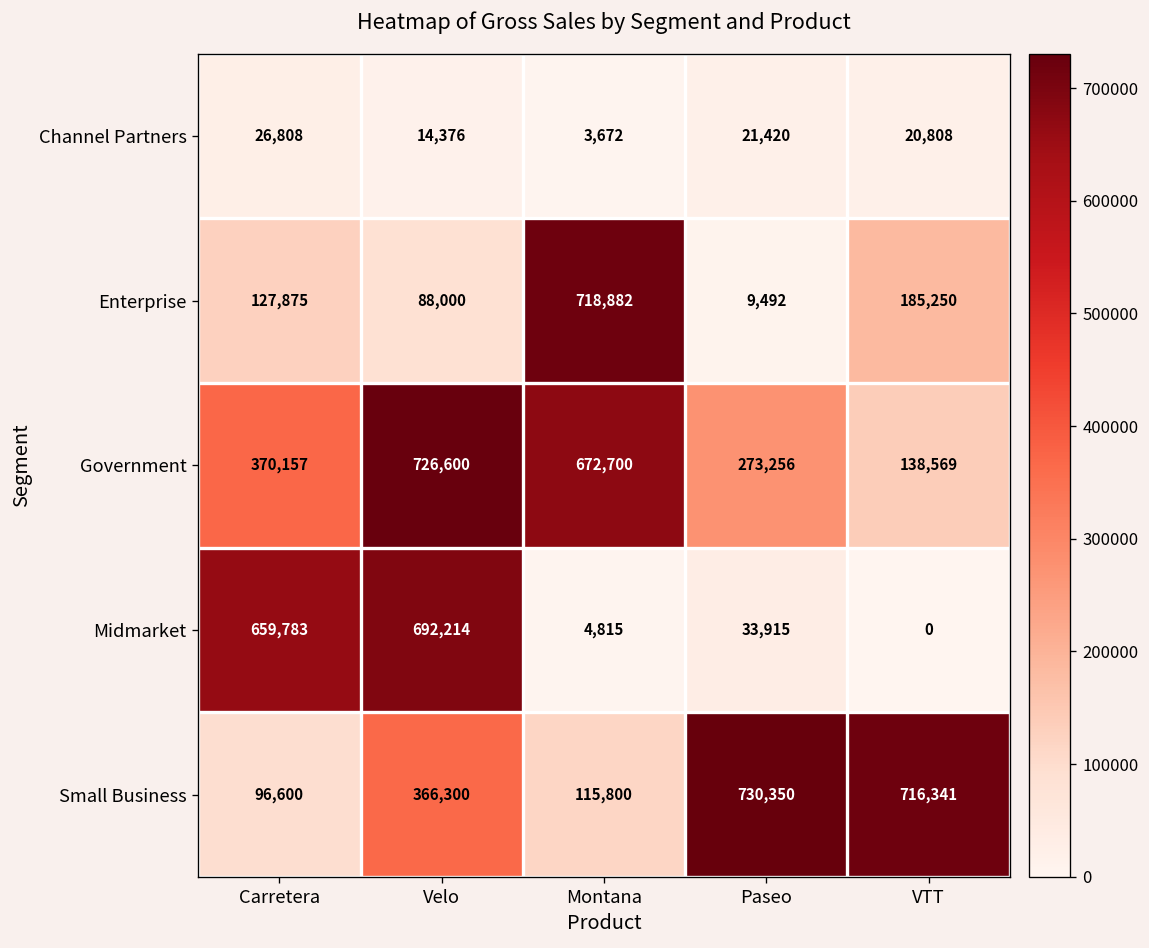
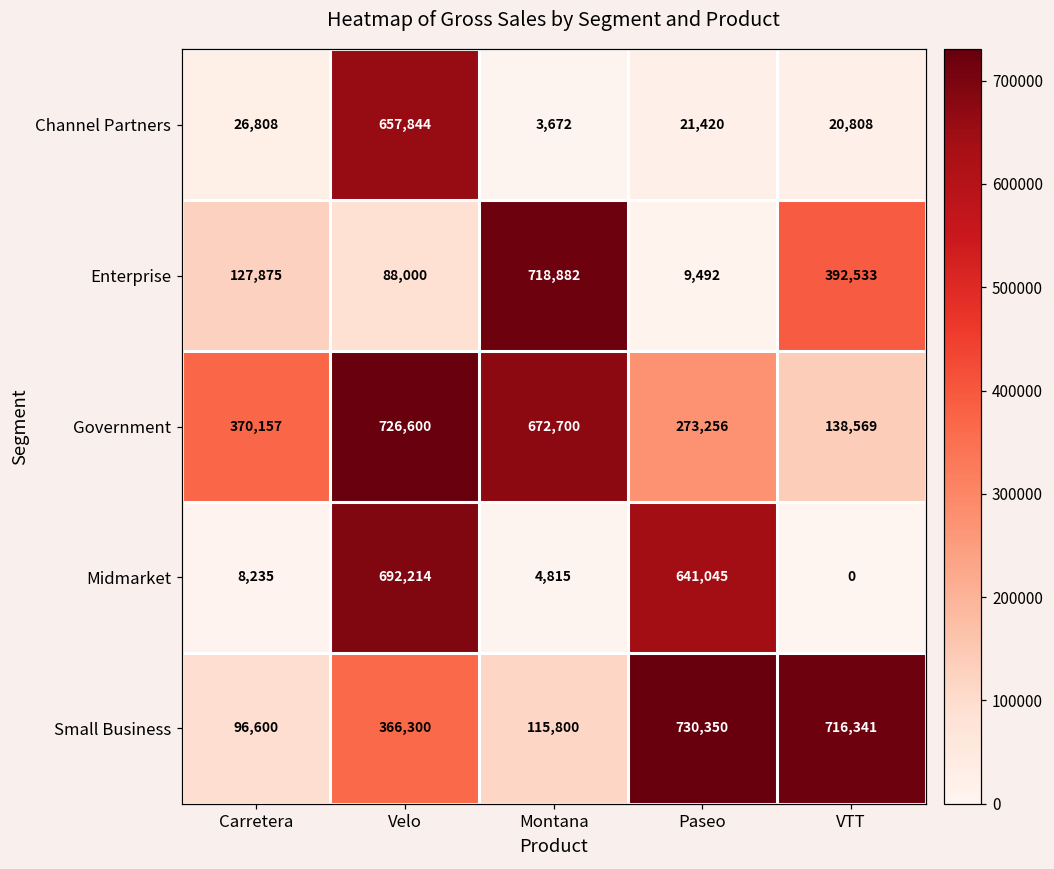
Channel Partners, Velo: 14,376 -> 657,844
Enterprise, VTT: 185,250 -> 392,533
Midmarket, Carretera: 659,783 -> 8,235
Midmarket, Paseo: 33,915 -> 641,045
